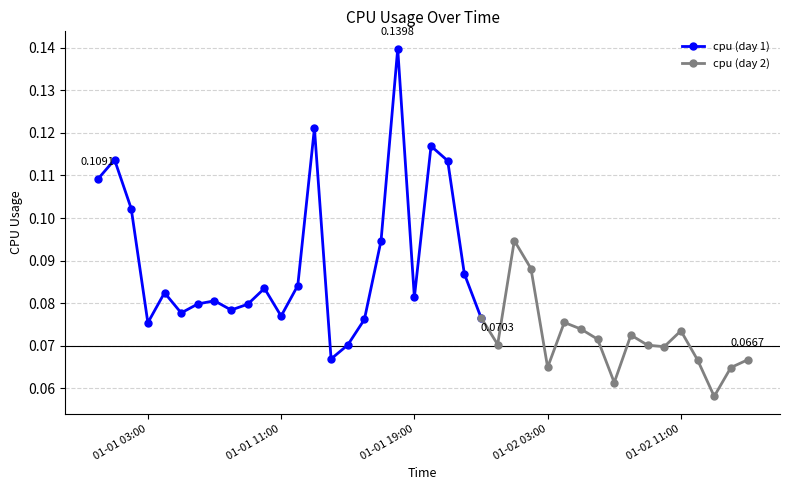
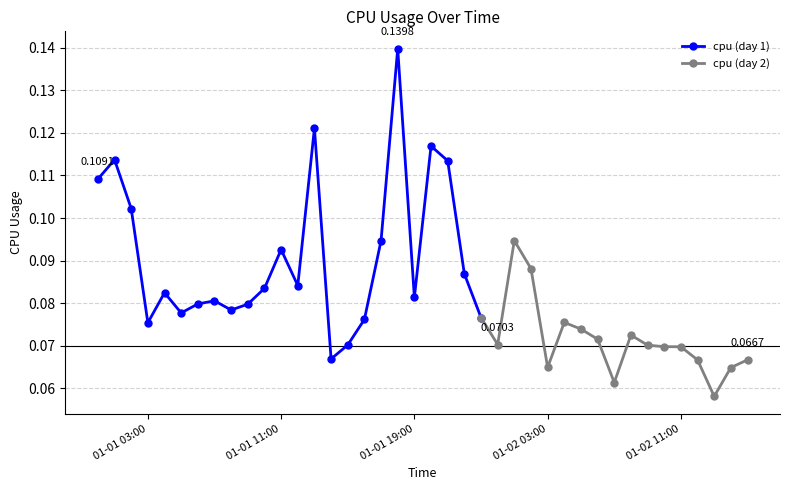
cpu (day 1), 01-01 11:00: 0.077 -> 0.093
cpu (day 2), 01-02 11:00: 0.074 -> 0.070
